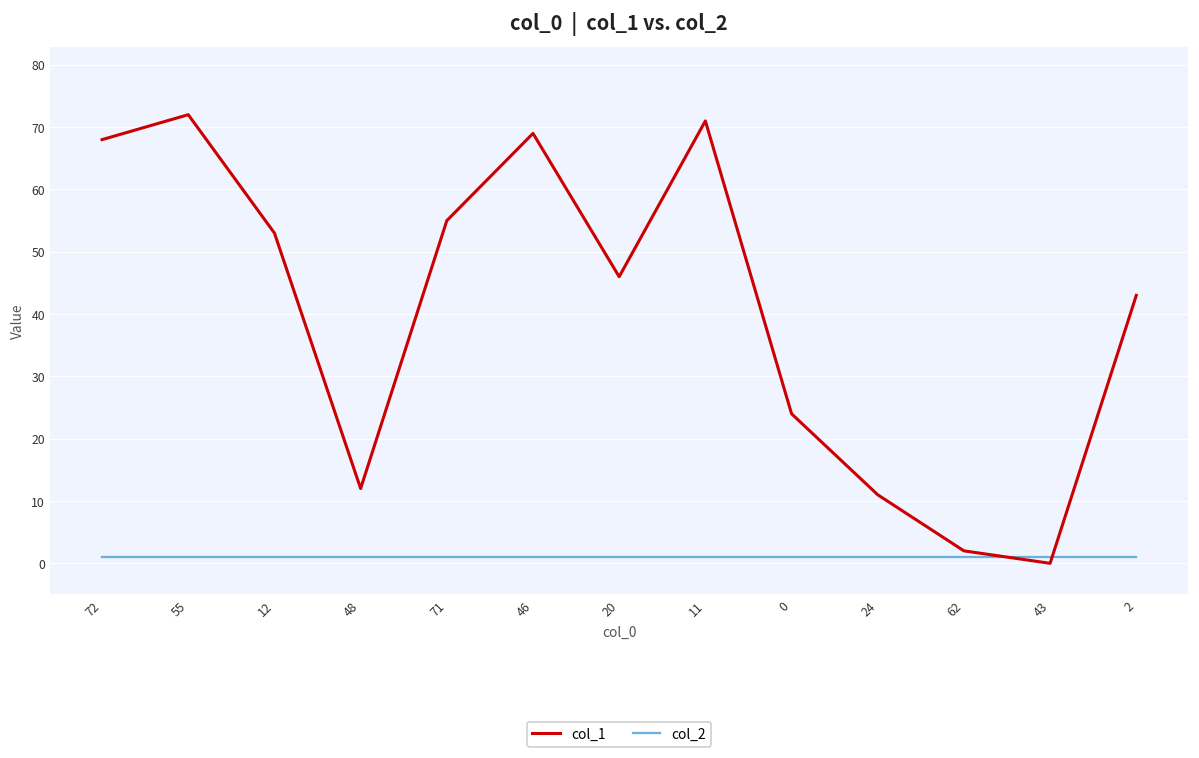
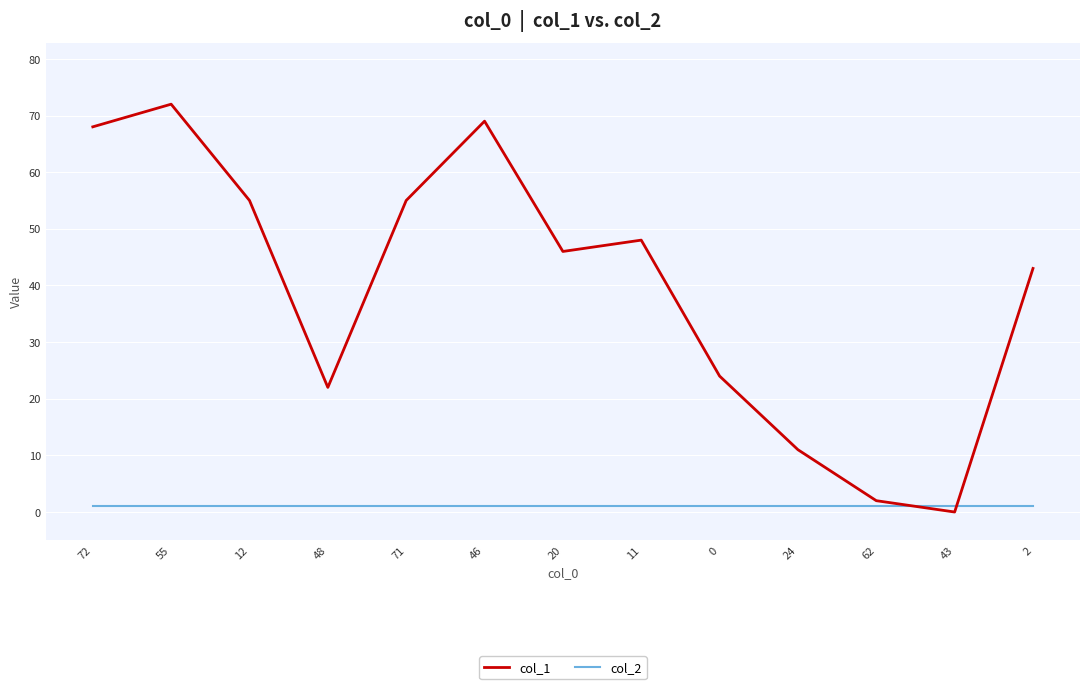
col_1, 12: 53 -> 55
col_1, 48: 12 -> 22
col_1, 11: 71 -> 48
